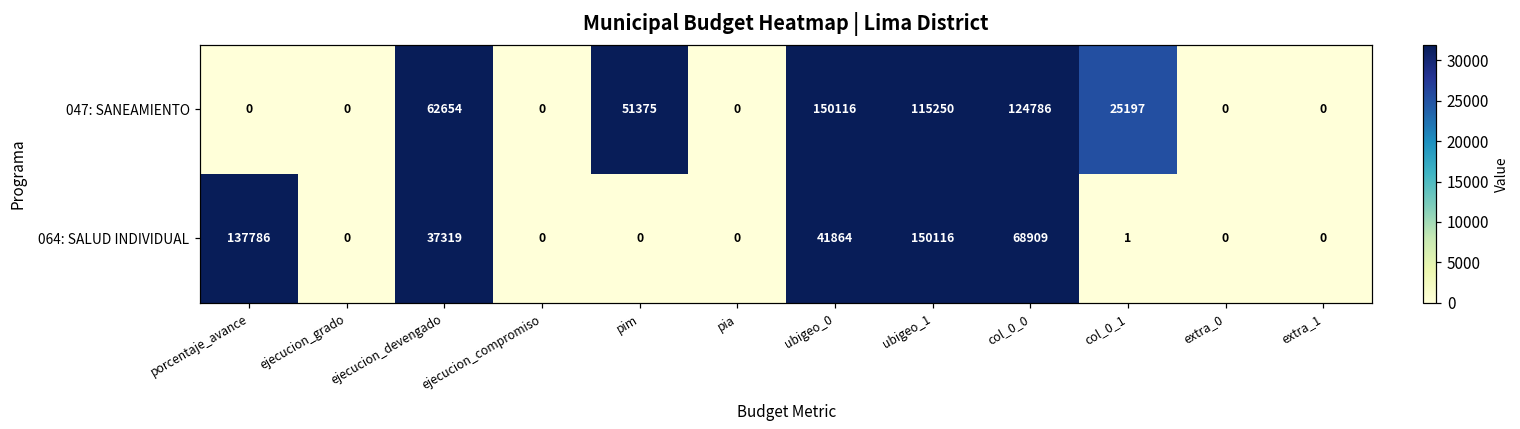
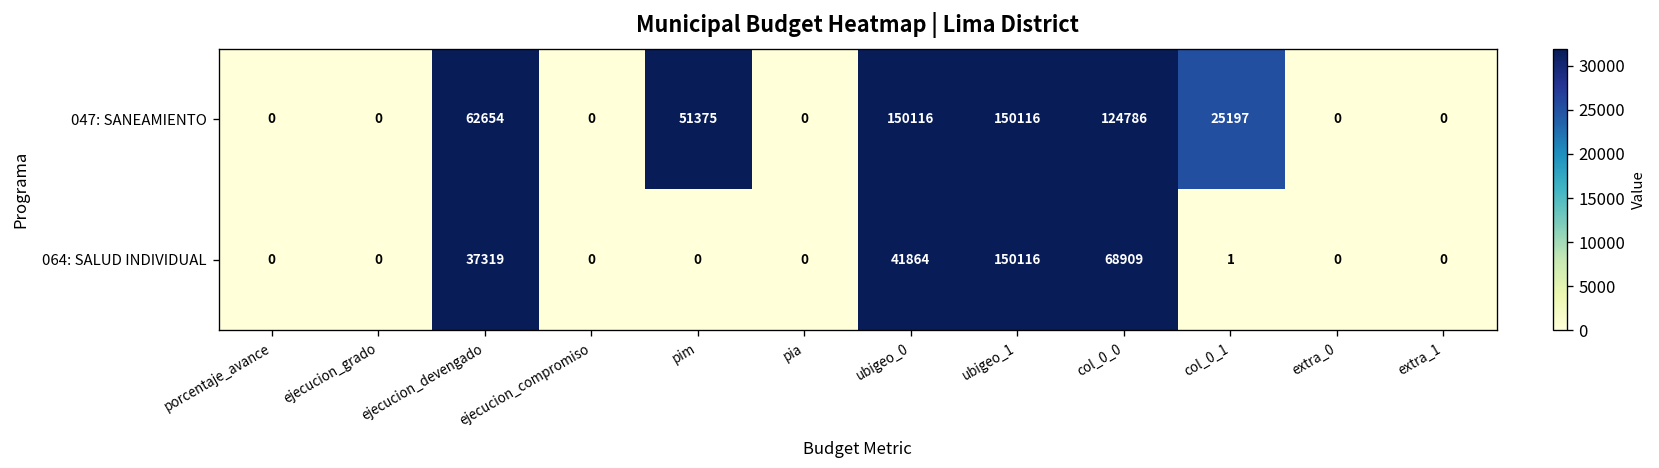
047: SANEAMIENTO, ubigeo_1: 115250 -> 150116
064: SALUD INDIVIDUAL, porcentaje_avance: 137786 -> 0
